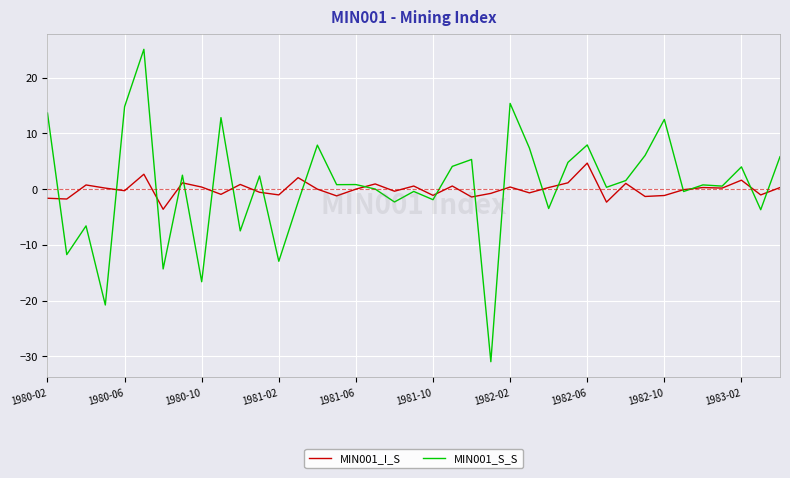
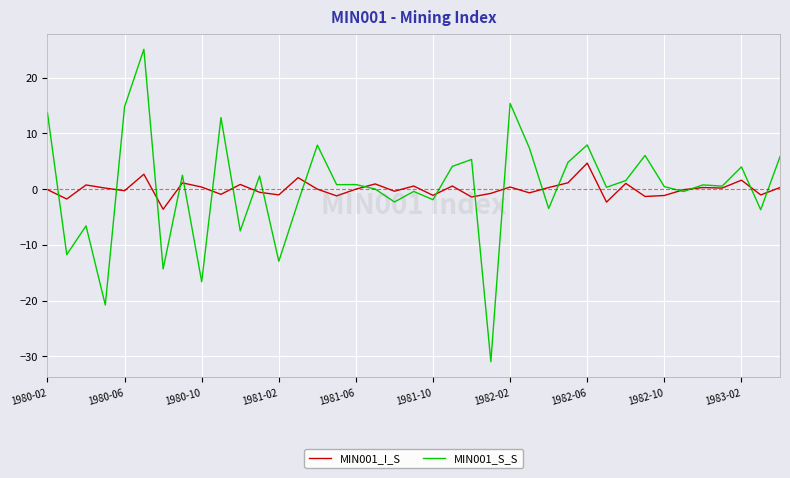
MIN001_I_S, 1980-02: -2 -> 0
MIN001_S_S, 1982-10: 13 -> 0
